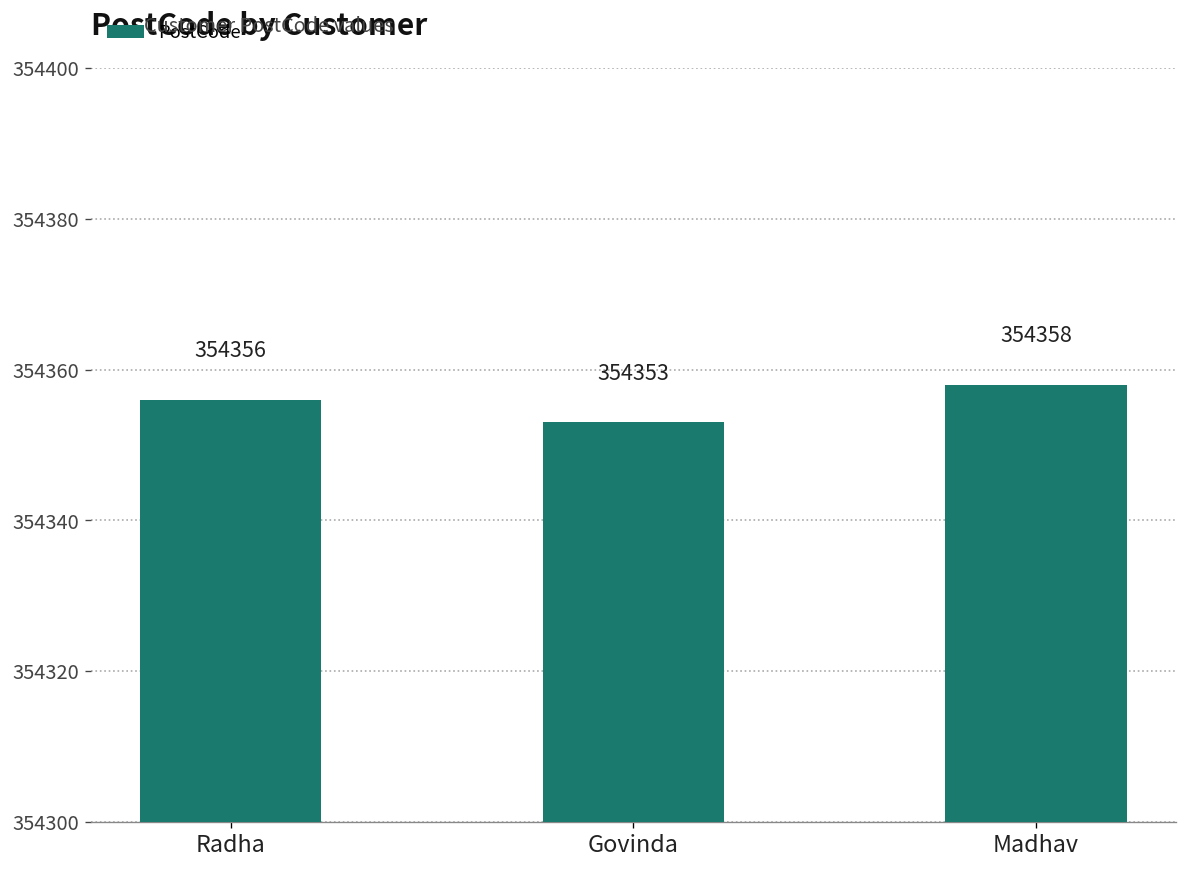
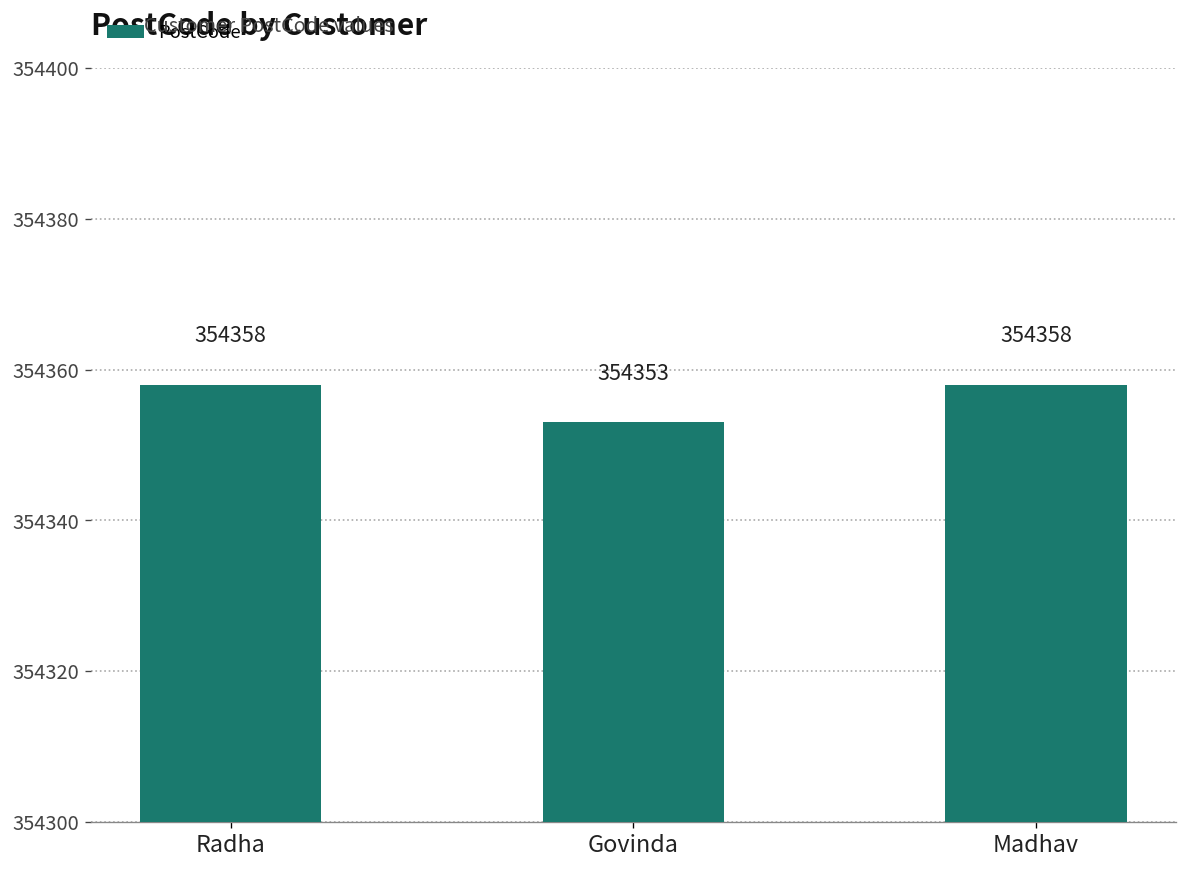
Radha: 354356 -> 354358
